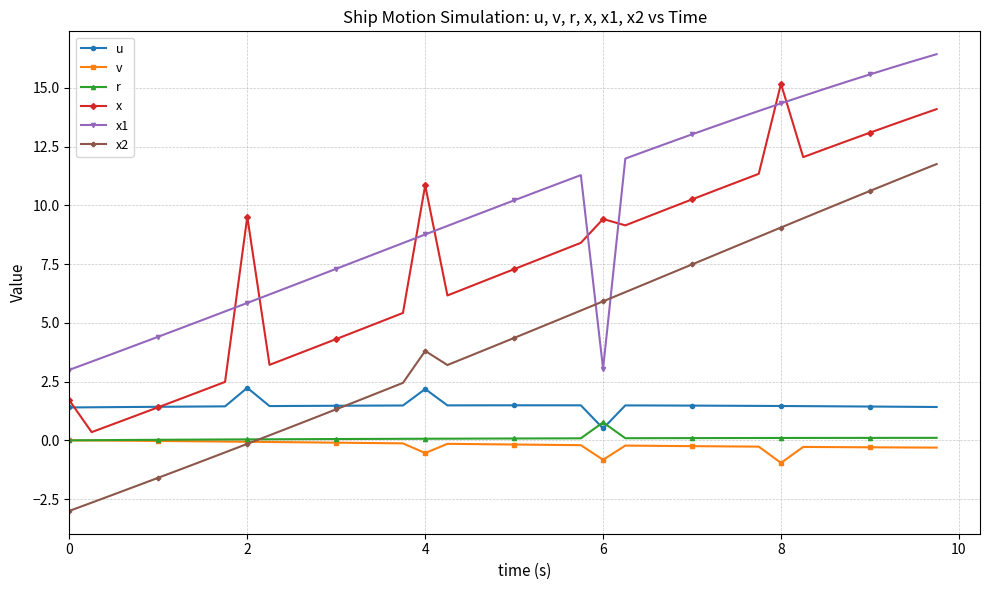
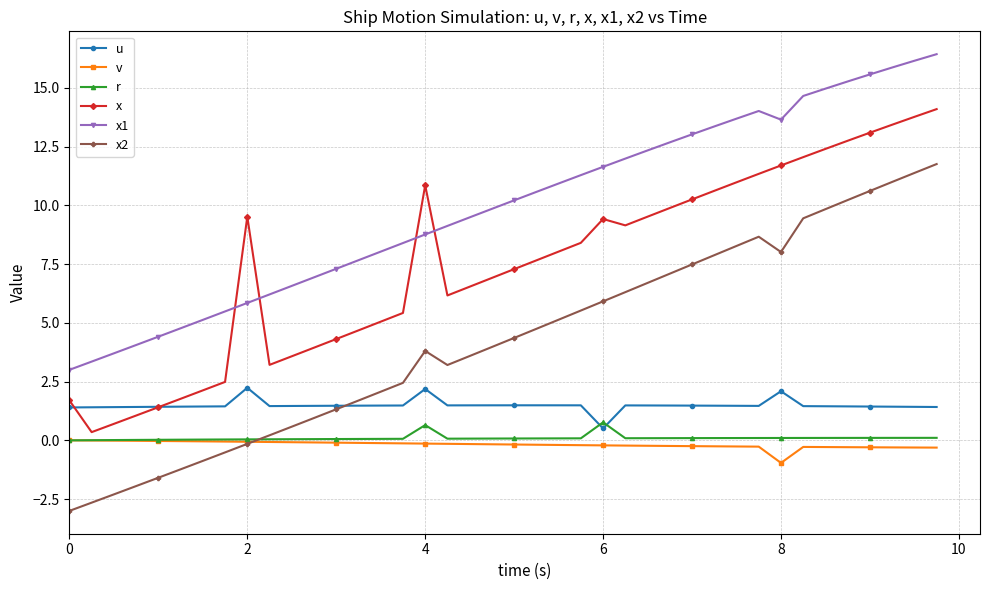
v, 4: -0.5 -> -0.1
r, 4: 0.1 -> 0.6
v, 6: -0.8 -> -0.2
x1, 6: 3.0 -> 11.6
u, 8: 1.5 -> 2.1
x, 8: 15.2 -> 11.7
x1, 8: 14.3 -> 13.6
x2, 8: 9.1 -> 8.0
